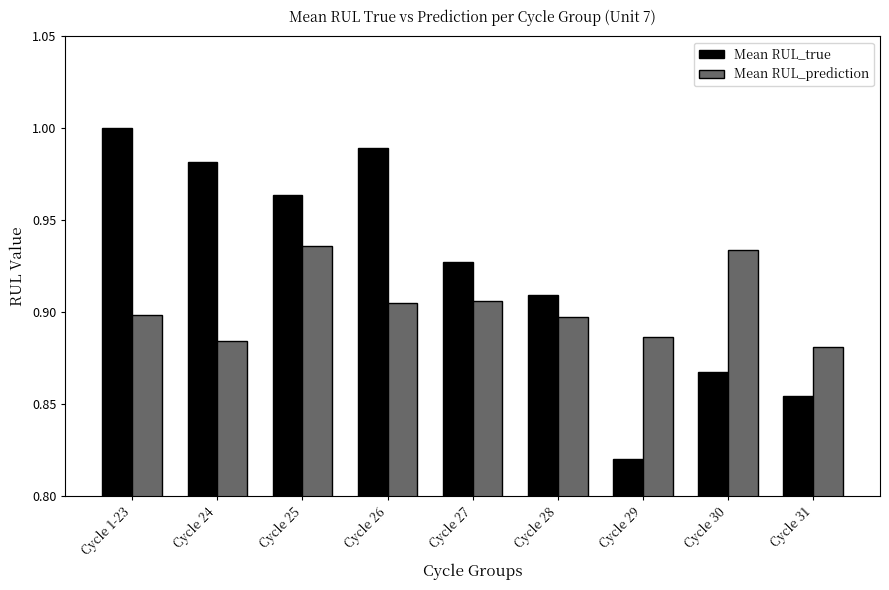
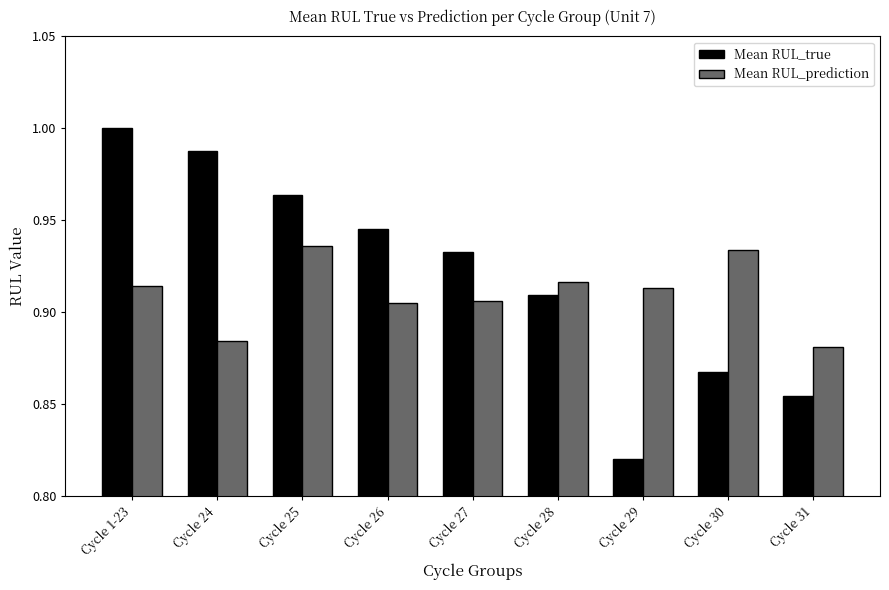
Mean RUL_prediction, Cycle 1-23: 0.898 -> 0.914
Mean RUL_true, Cycle 24: 0.982 -> 0.988
Mean RUL_true, Cycle 26: 0.989 -> 0.945
Mean RUL_true, Cycle 27: 0.927 -> 0.933
Mean RUL_prediction, Cycle 28: 0.898 -> 0.917
Mean RUL_prediction, Cycle 29: 0.887 -> 0.913
